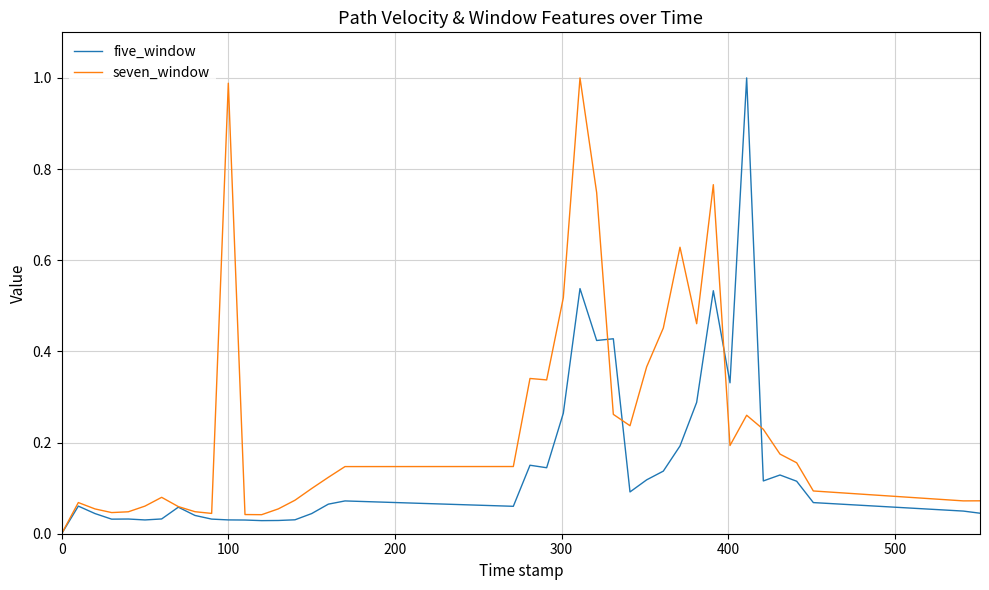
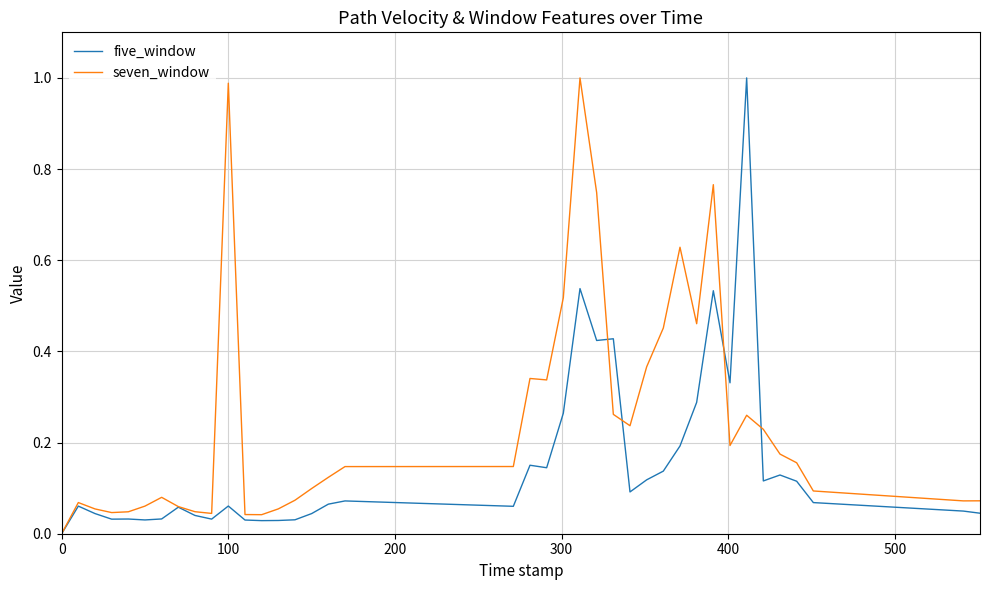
five_window, 100: 0.03 -> 0.06
